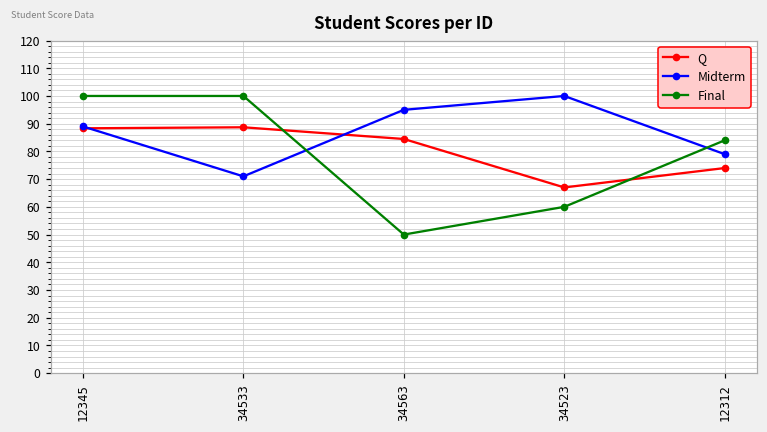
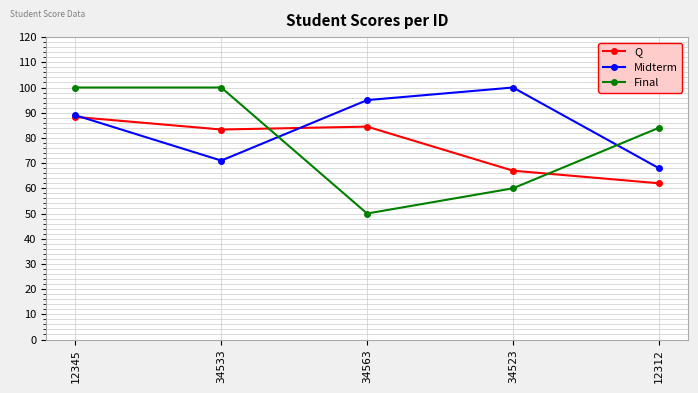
Q, 34533: 89 -> 83
Q, 12312: 74 -> 62
Midterm, 12312: 79 -> 68
